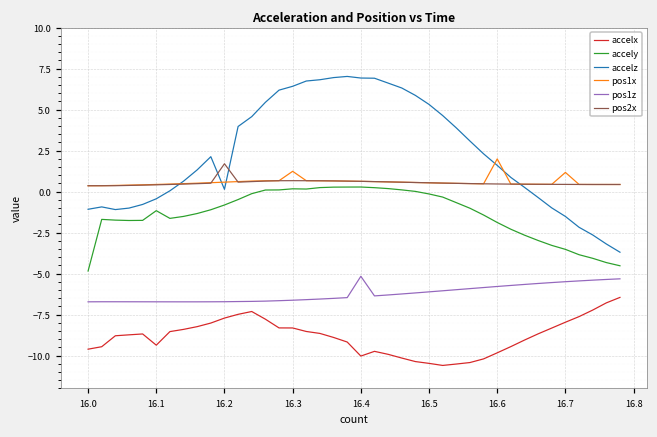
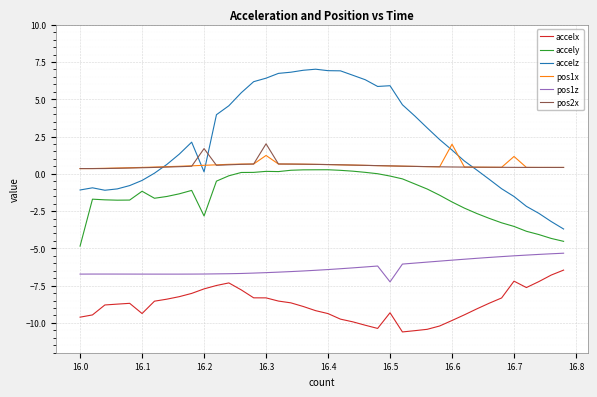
accely, 16.2: -0.8 -> -2.8
pos2x, 16.3: 0.7 -> 2.0
accelx, 16.4: -10.0 -> -9.4
pos1z, 16.4: -5.2 -> -6.4
accelx, 16.5: -10.5 -> -9.3
accelz, 16.5: 5.3 -> 5.9
pos1z, 16.5: -6.1 -> -7.2
accelx, 16.7: -8.0 -> -7.2
